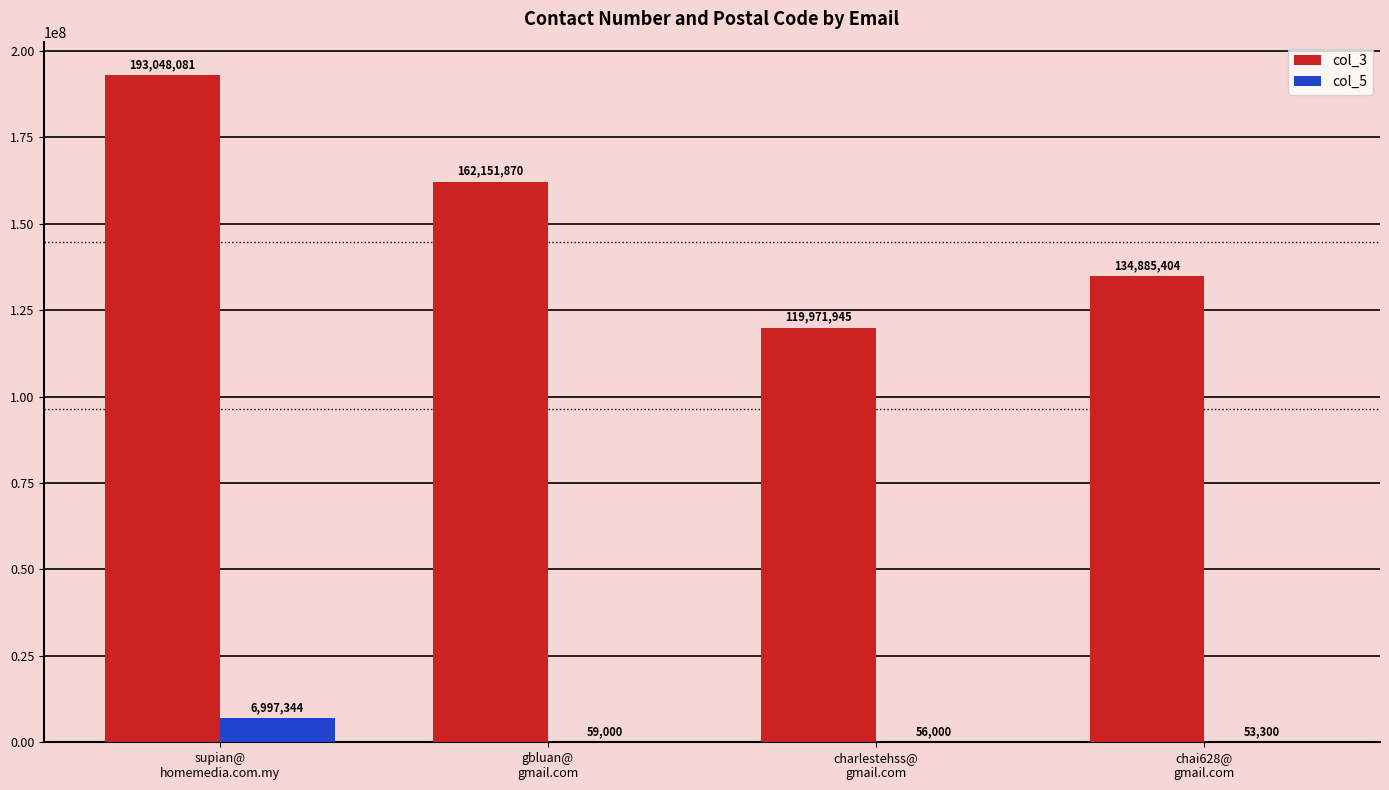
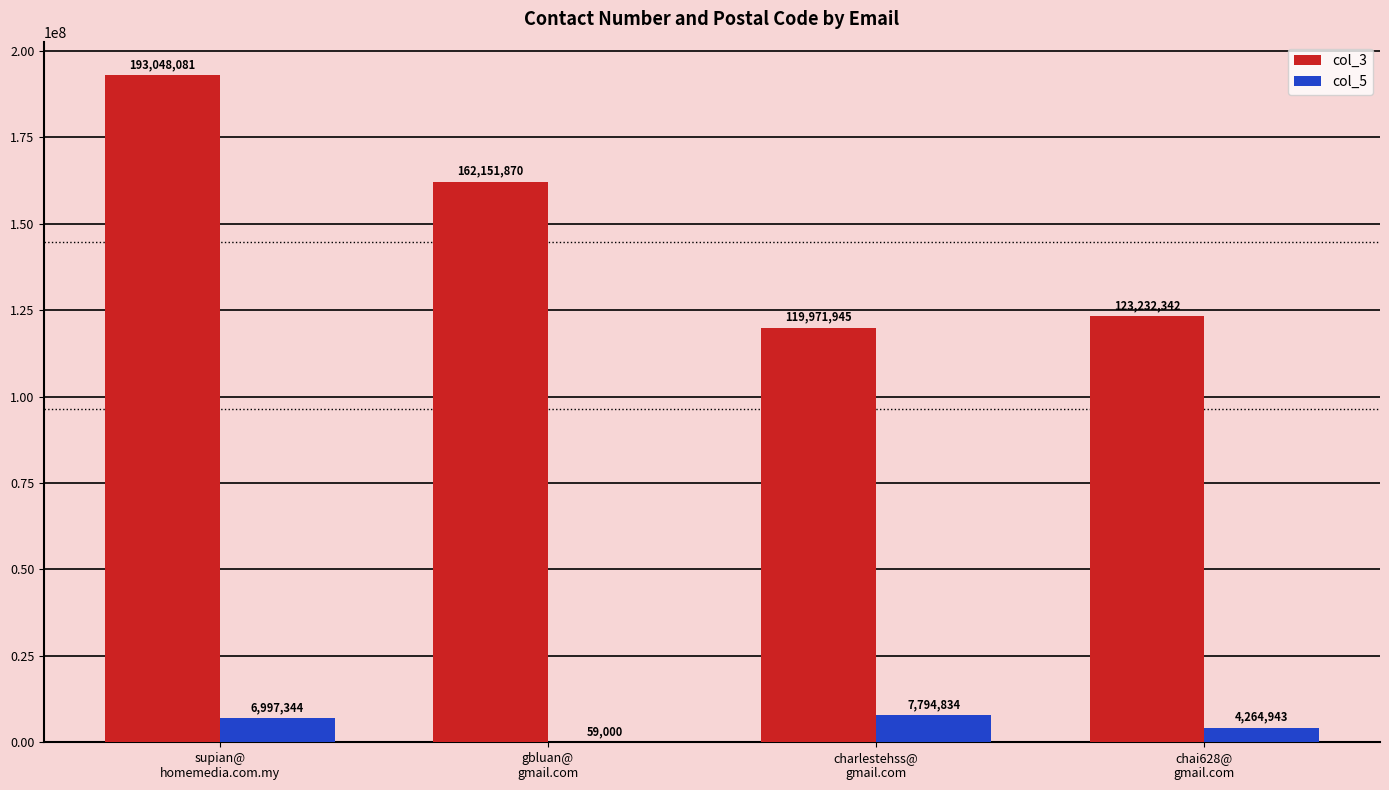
col_5, charlestehss@ gmail.com: 56,000 -> 7,794,834
col_3, chai628@ gmail.com: 134,885,404 -> 123,232,342
col_5, chai628@ gmail.com: 53,300 -> 4,264,943
